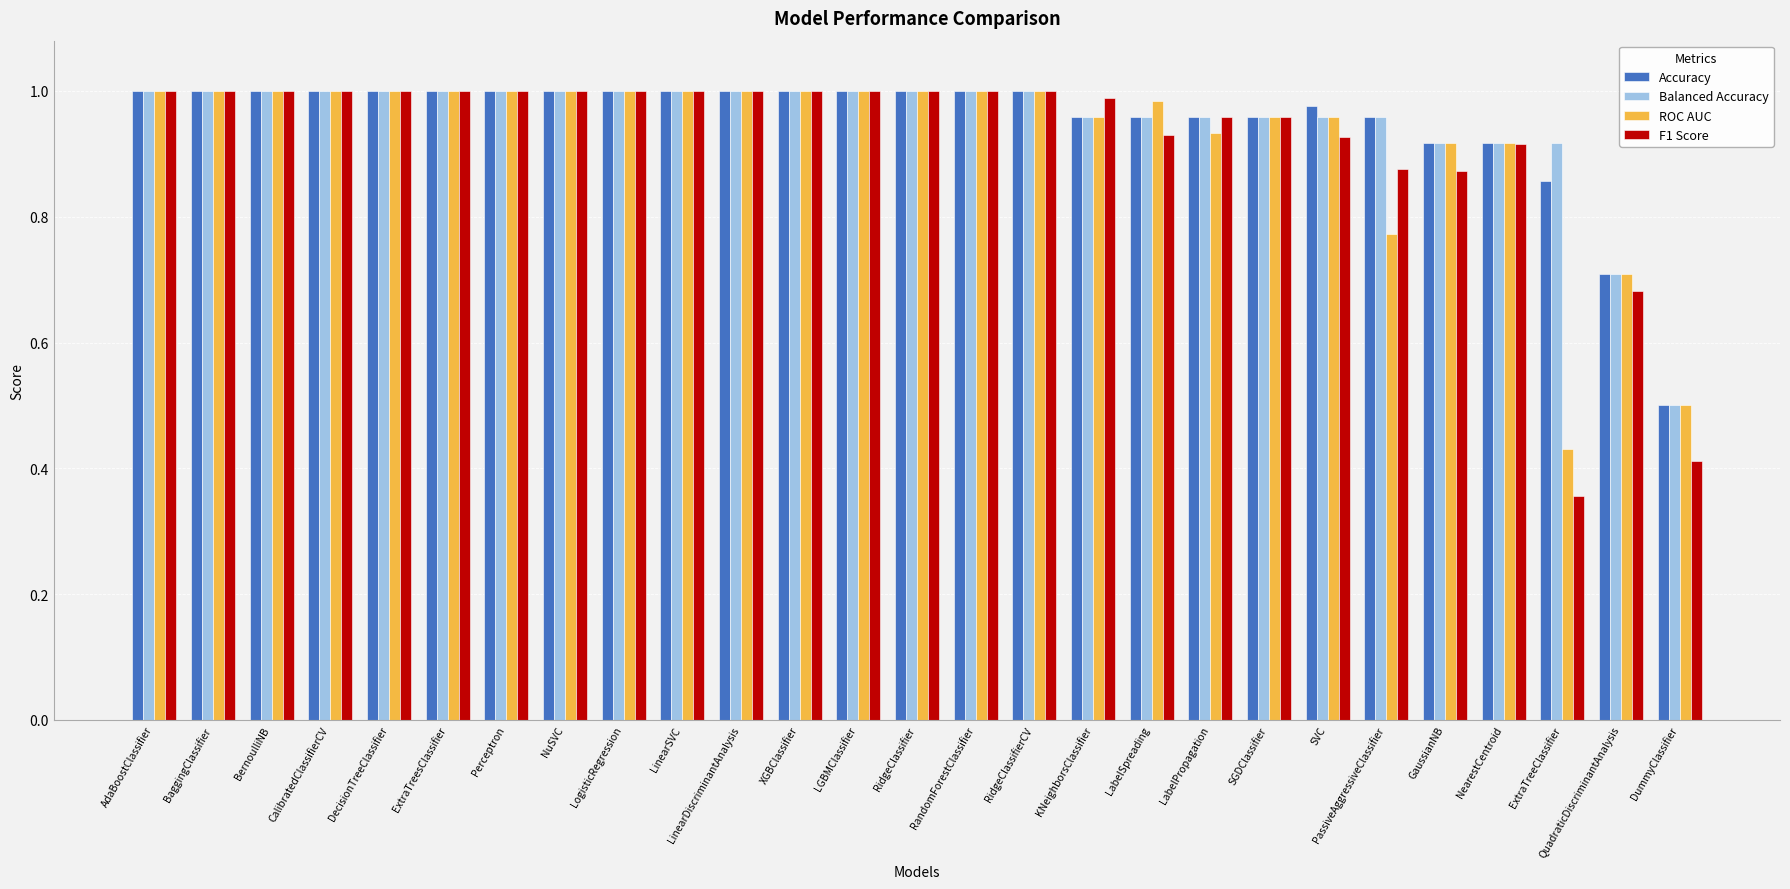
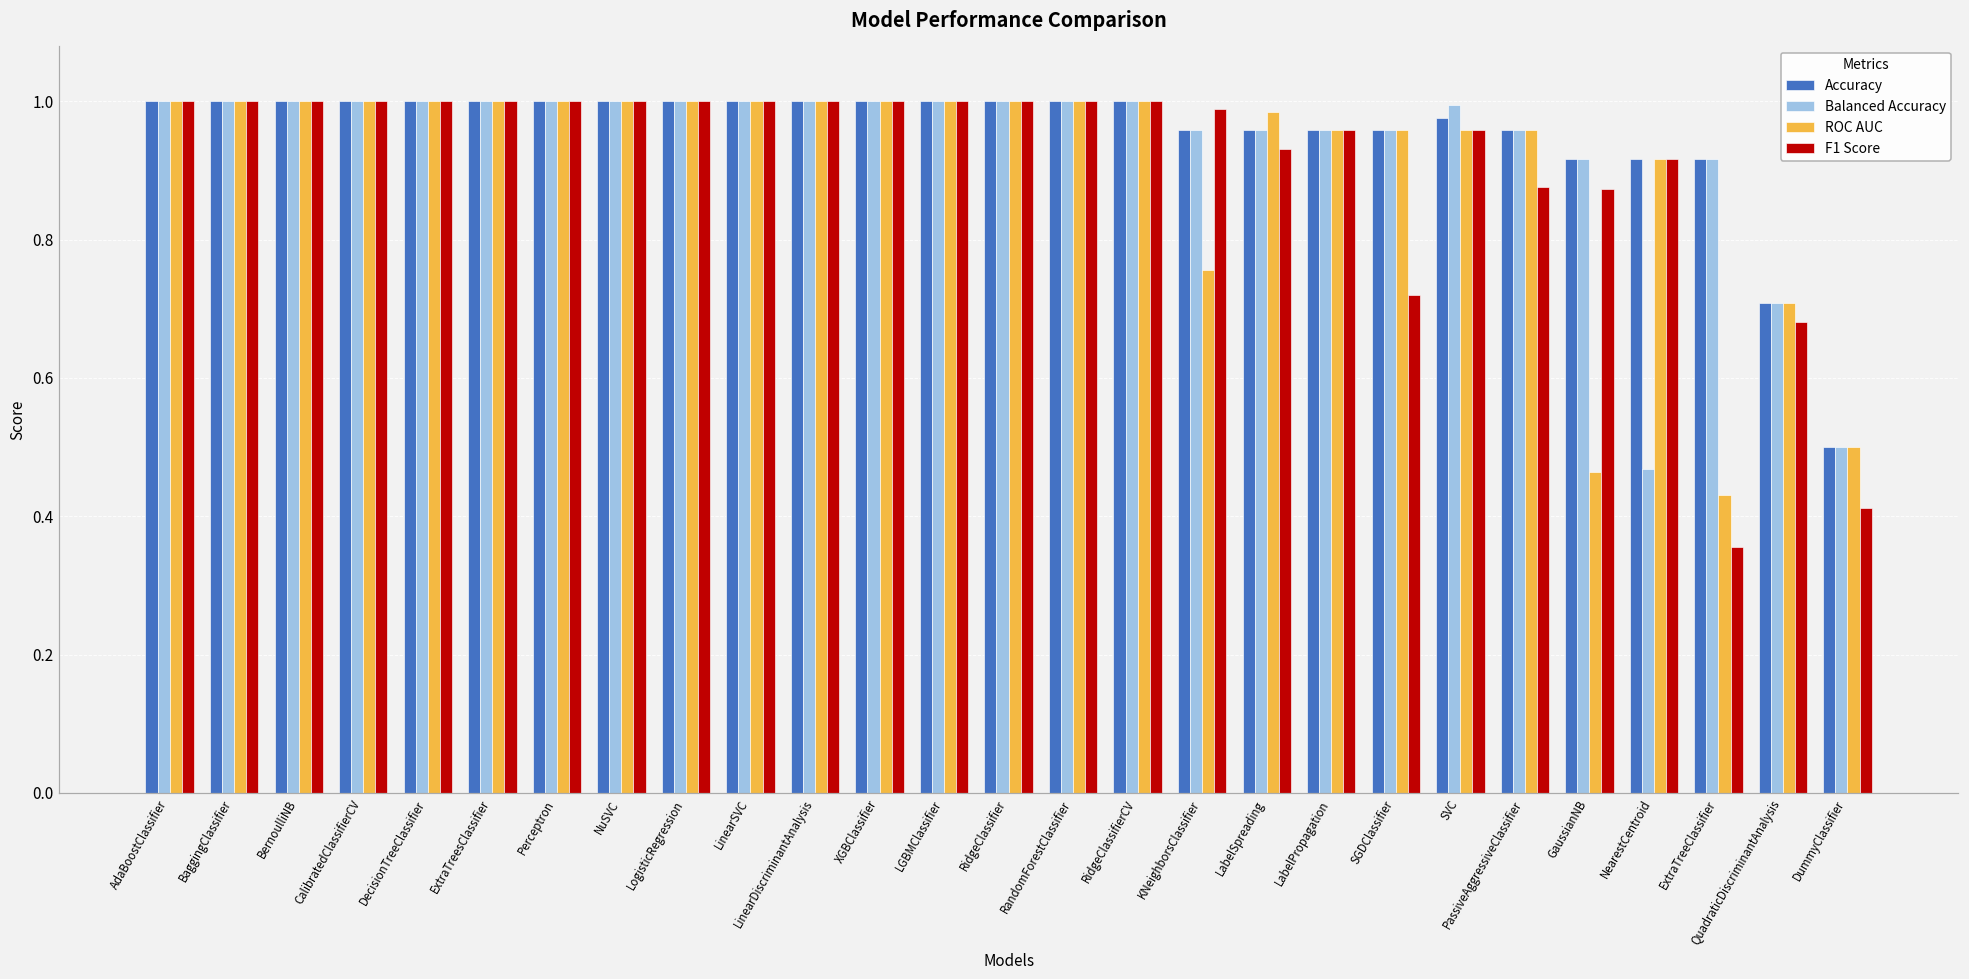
ROC AUC, KNeighborsClassifier: 0.96 -> 0.76
ROC AUC, LabelPropagation: 0.93 -> 0.96
F1 Score, SGDClassifier: 0.96 -> 0.72
Balanced Accuracy, SVC: 0.96 -> 0.99
F1 Score, SVC: 0.93 -> 0.96
ROC AUC, PassiveAggressiveClassifier: 0.77 -> 0.96
ROC AUC, GaussianNB: 0.92 -> 0.46
Balanced Accuracy, NearestCentroid: 0.92 -> 0.47
Accuracy, ExtraTreeClassifier: 0.86 -> 0.92
